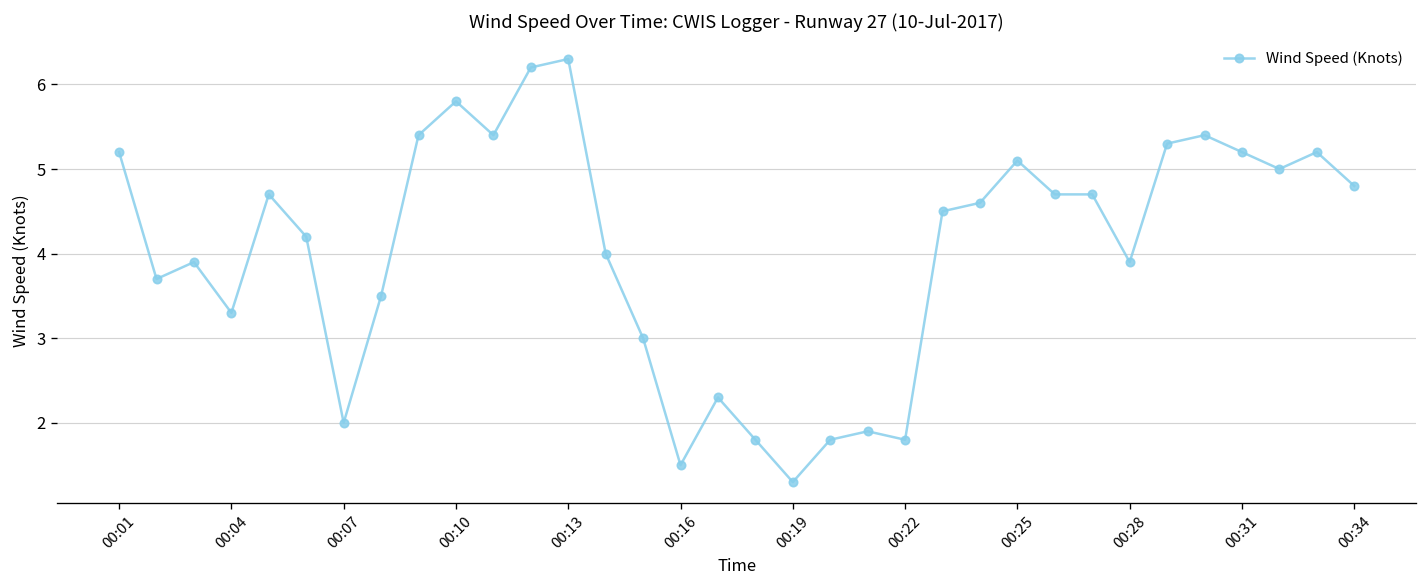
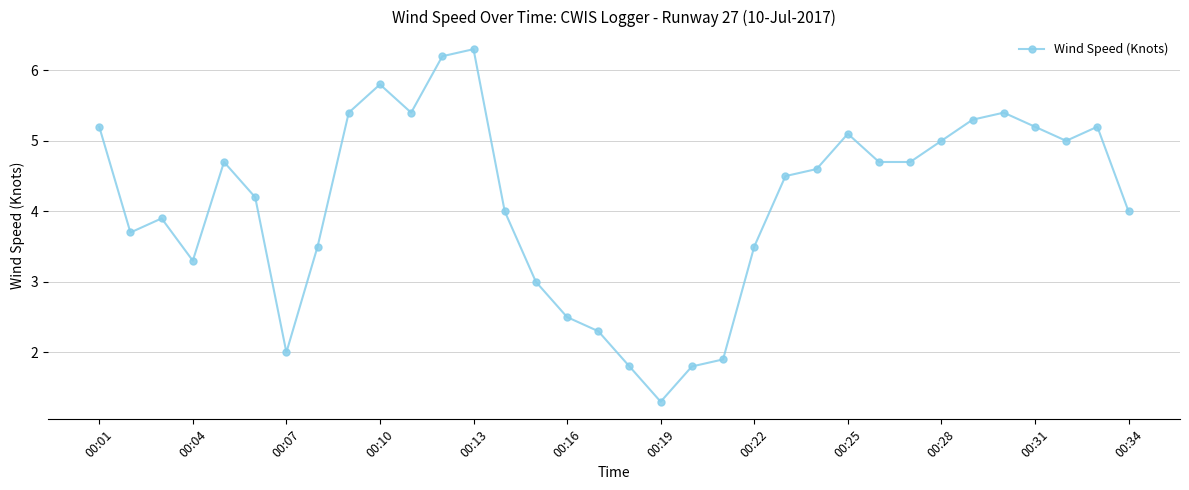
00:16: 1.5 -> 2.5
00:22: 1.8 -> 3.5
00:28: 3.9 -> 5.0
00:34: 4.8 -> 4.0
